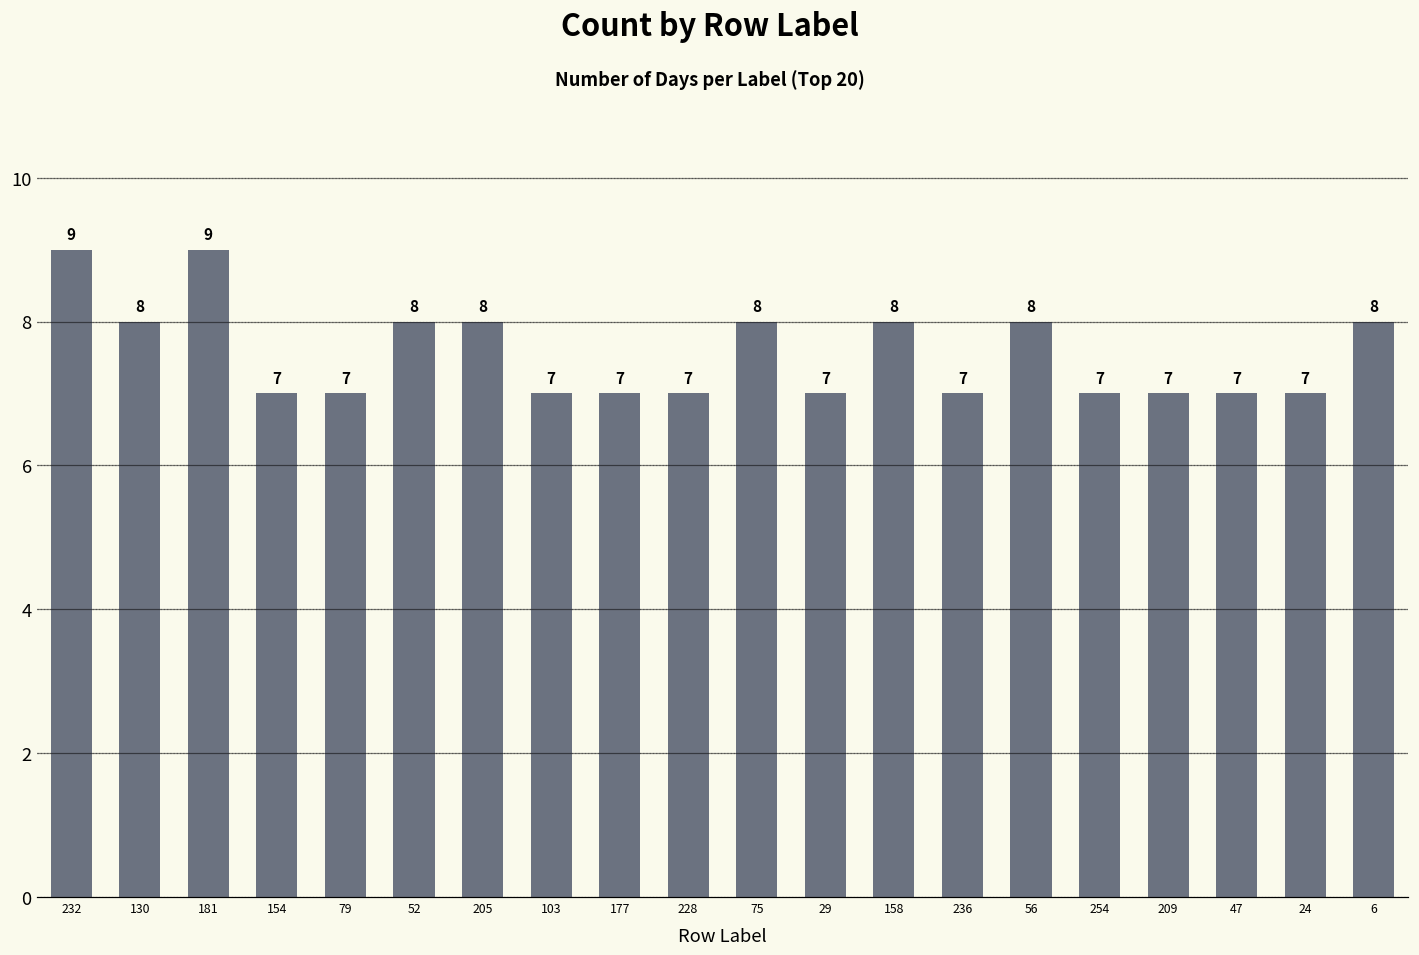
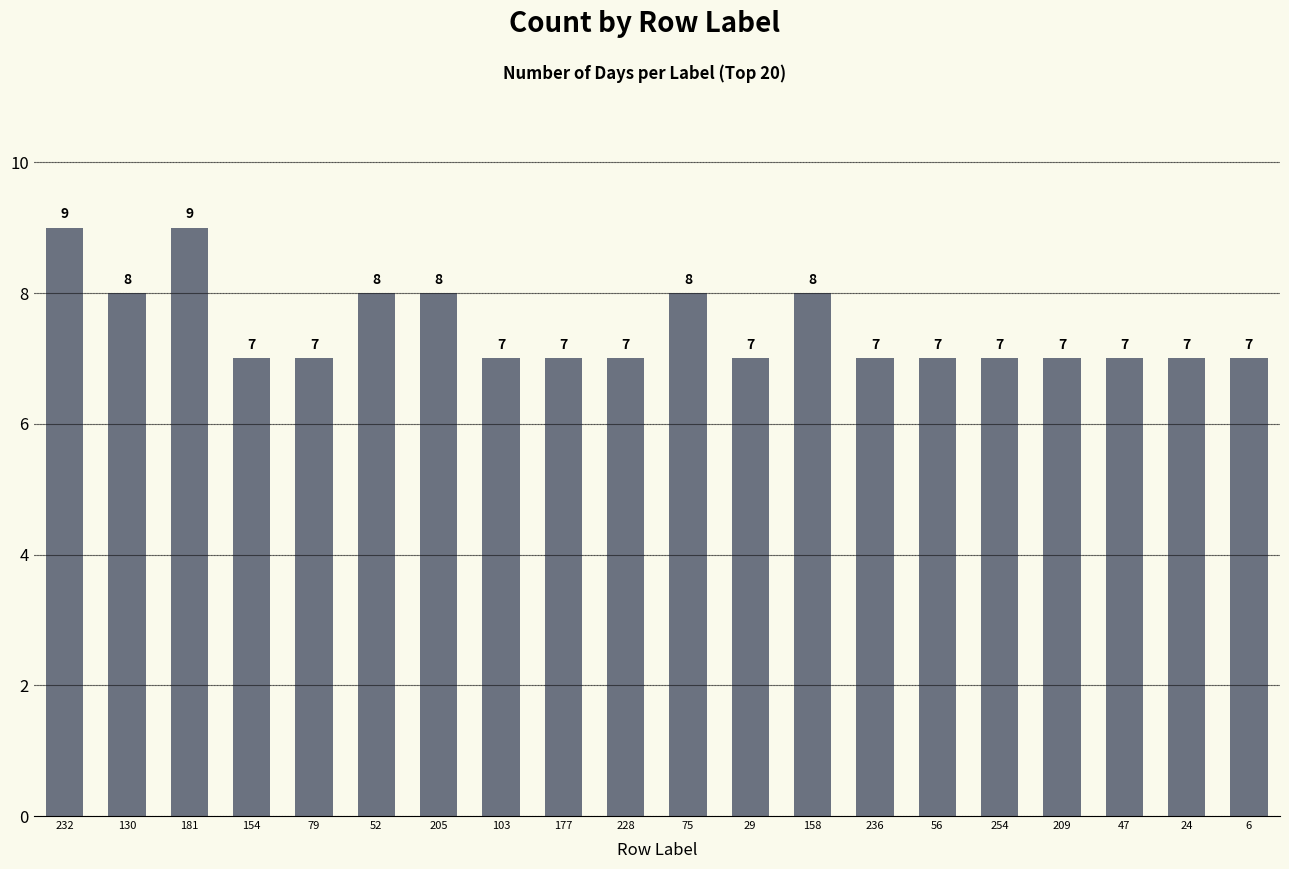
56: 8 -> 7
6: 8 -> 7
